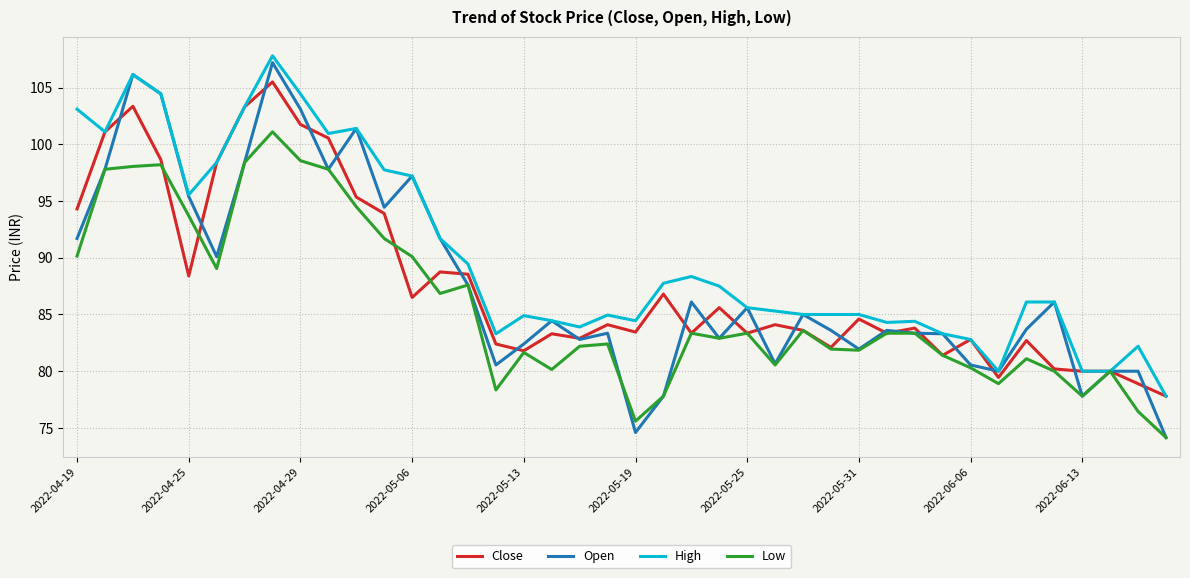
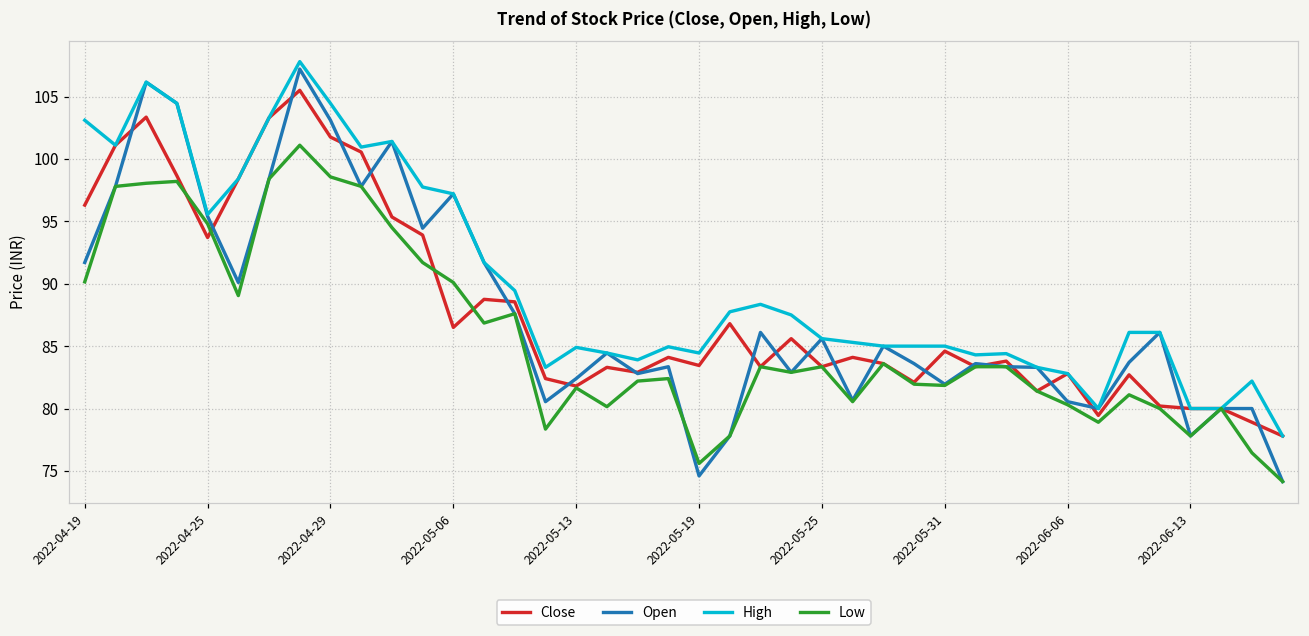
Close, 2022-04-19: 94.3 -> 96.3
Close, 2022-04-25: 88.4 -> 93.7
Low, 2022-04-25: 93.7 -> 94.8
